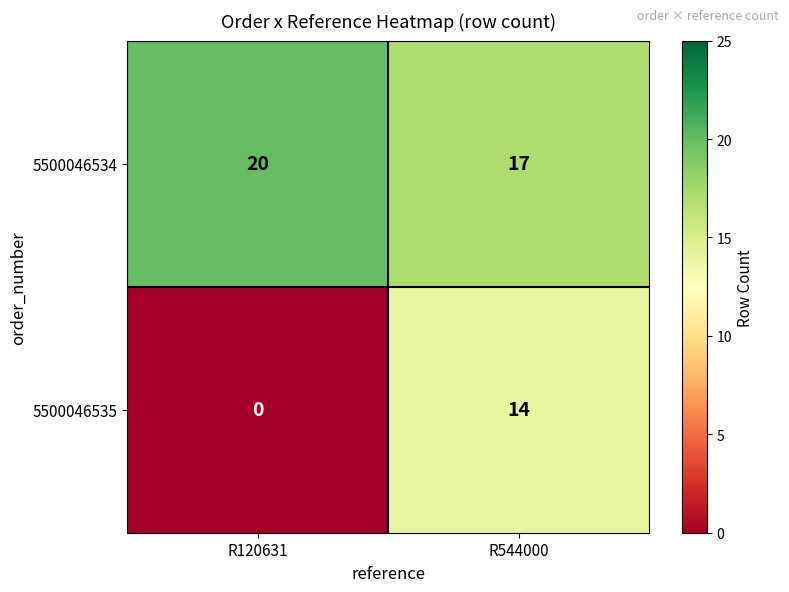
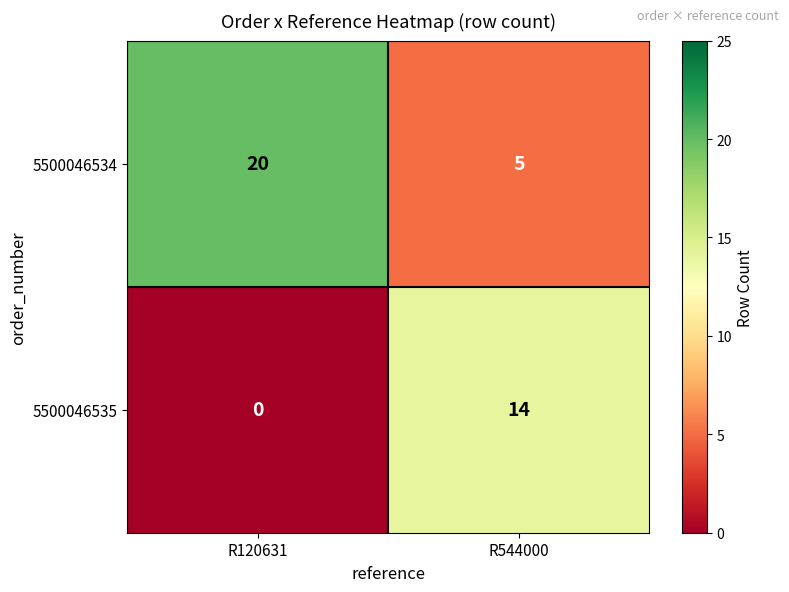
5500046534, R544000: 17 -> 5
